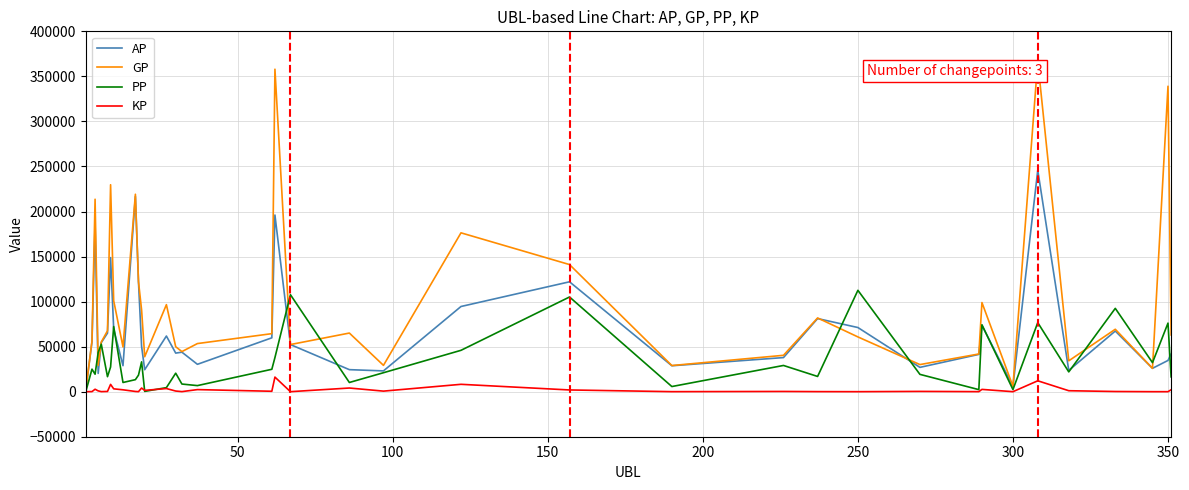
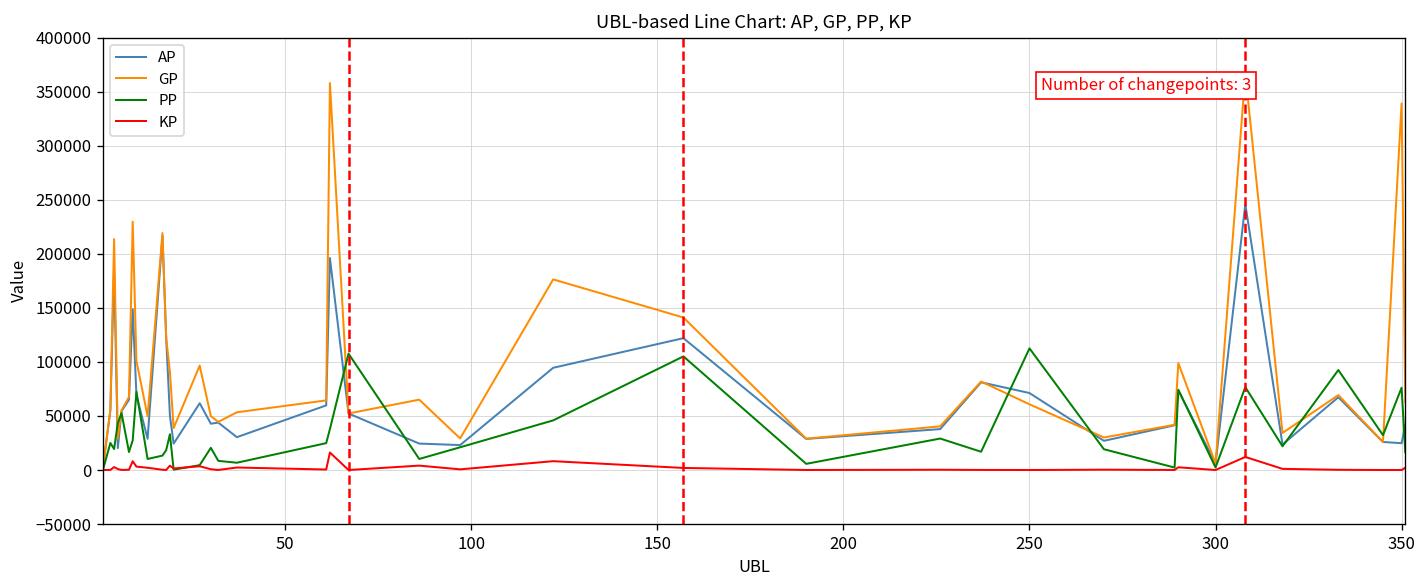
AP, 350: 30000 -> 20000
